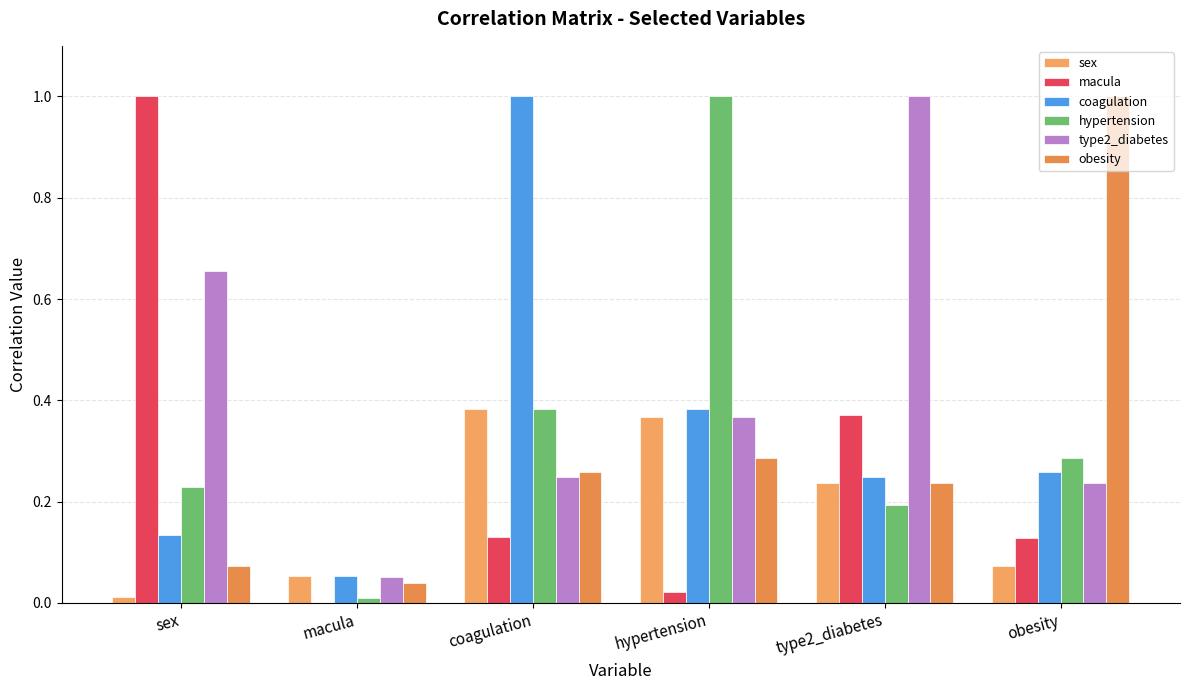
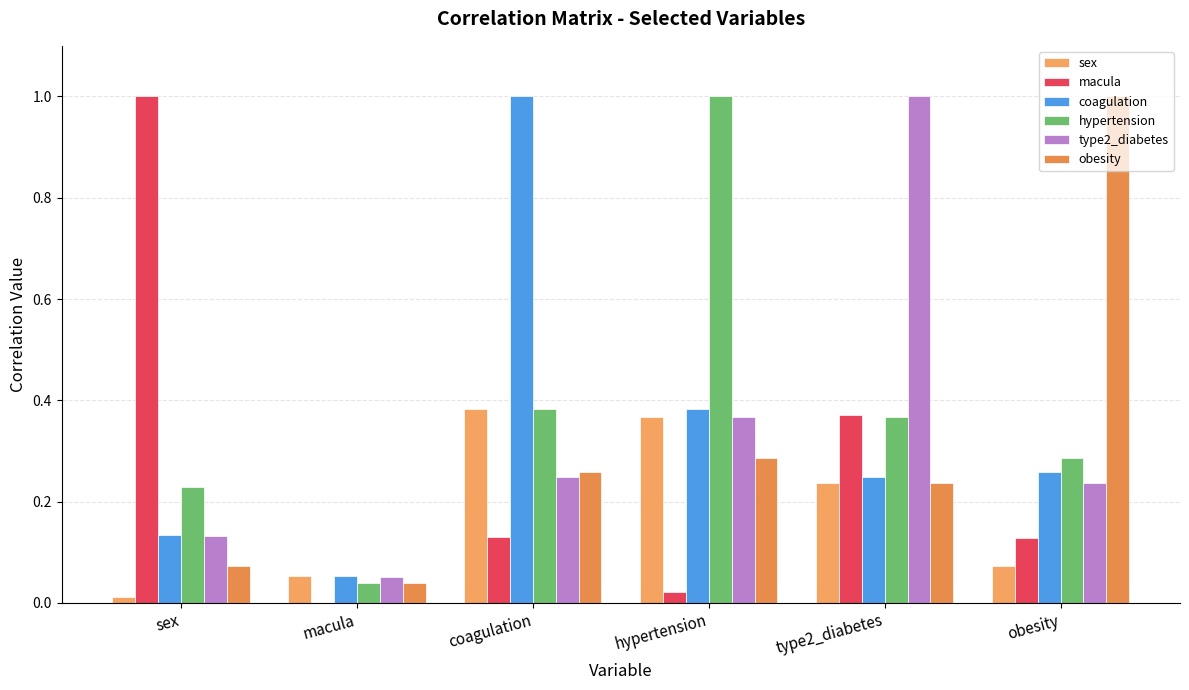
type2_diabetes, sex: 0.66 -> 0.13
hypertension, macula: 0.01 -> 0.04
hypertension, type2_diabetes: 0.19 -> 0.37
